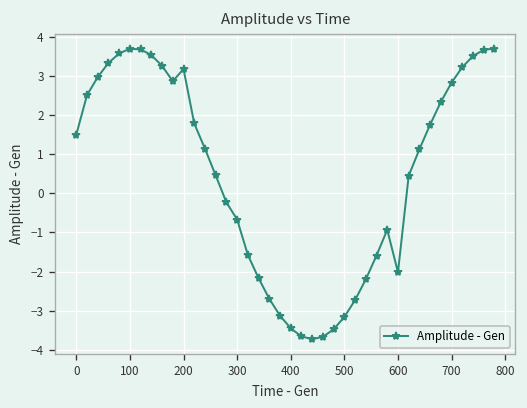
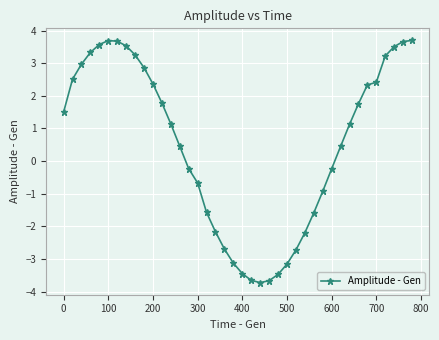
200: 3.2 -> 2.4
600: -2.0 -> -0.2
700: 2.8 -> 2.4
